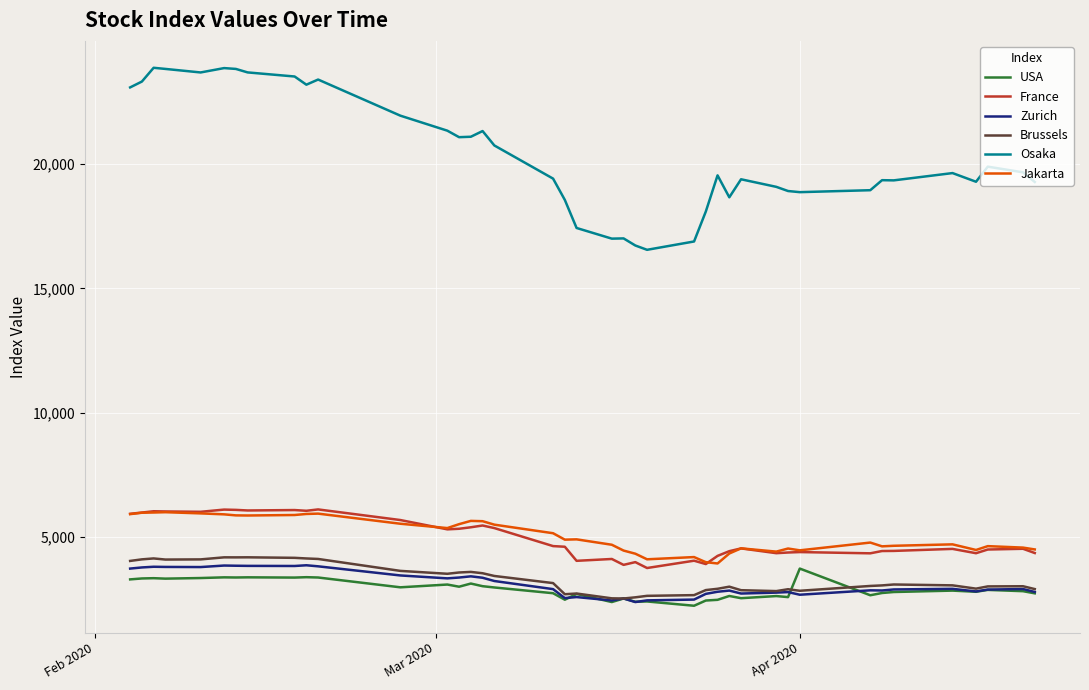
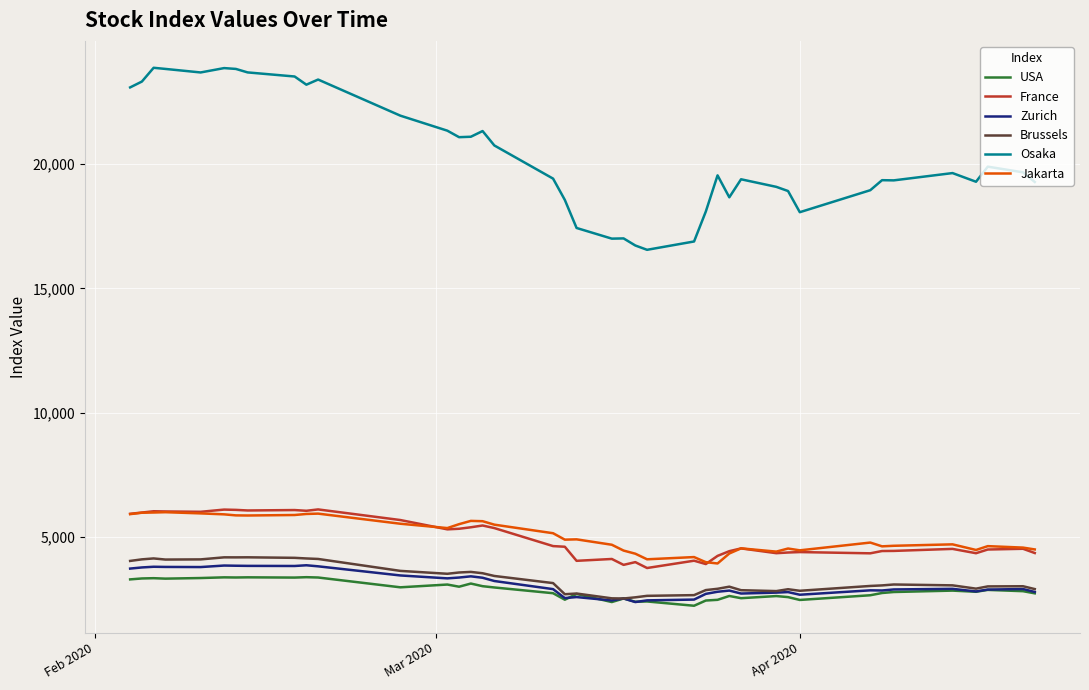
USA, Apr 2020: 3,700 -> 2,500
Osaka, Apr 2020: 18,900 -> 18,100
